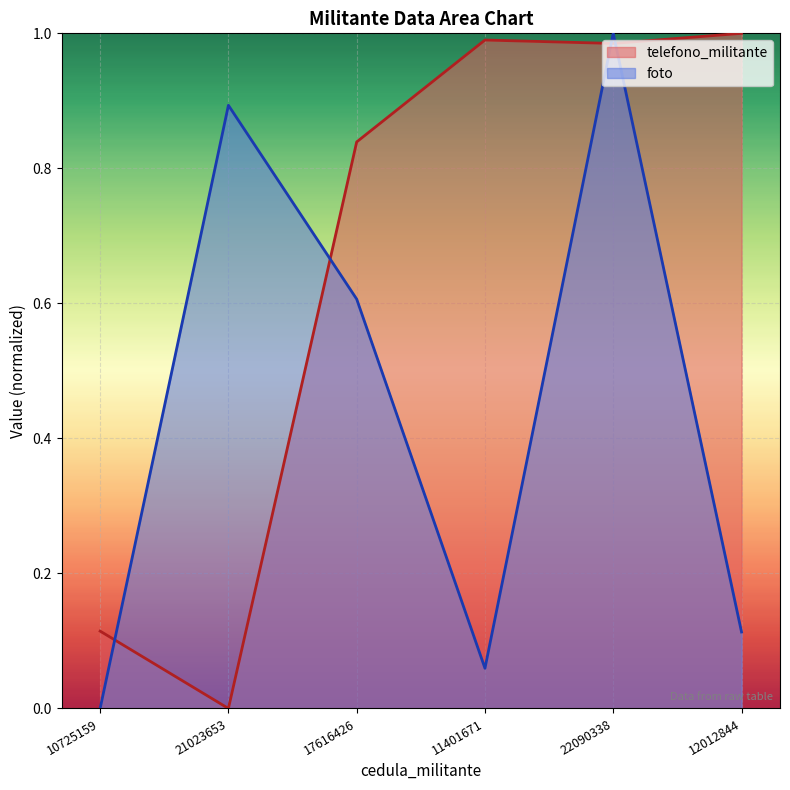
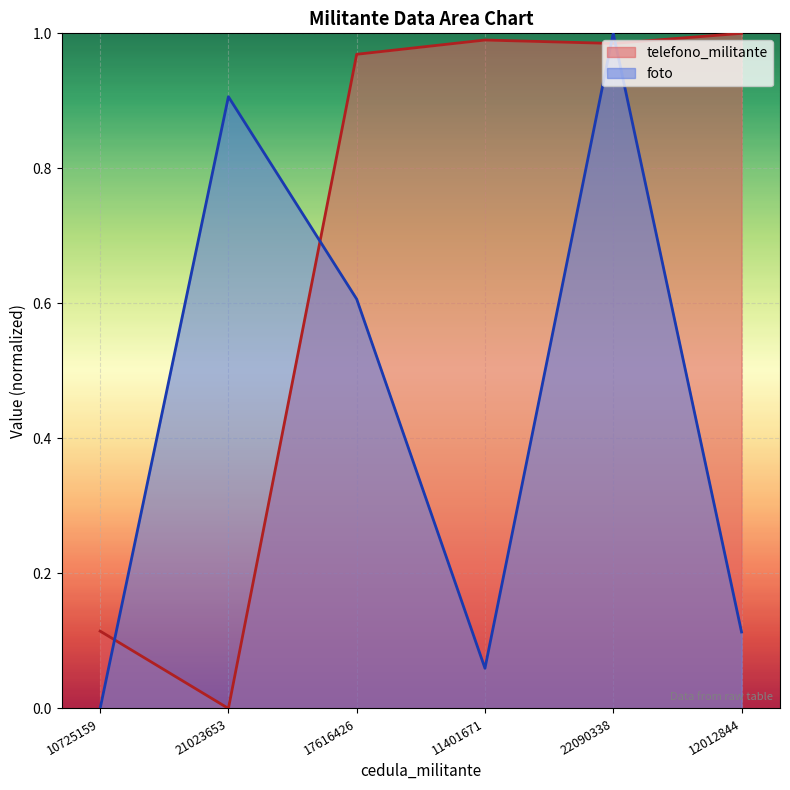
foto, 21023653: 0.89 -> 0.91
telefono_militante, 17616426: 0.84 -> 0.97
